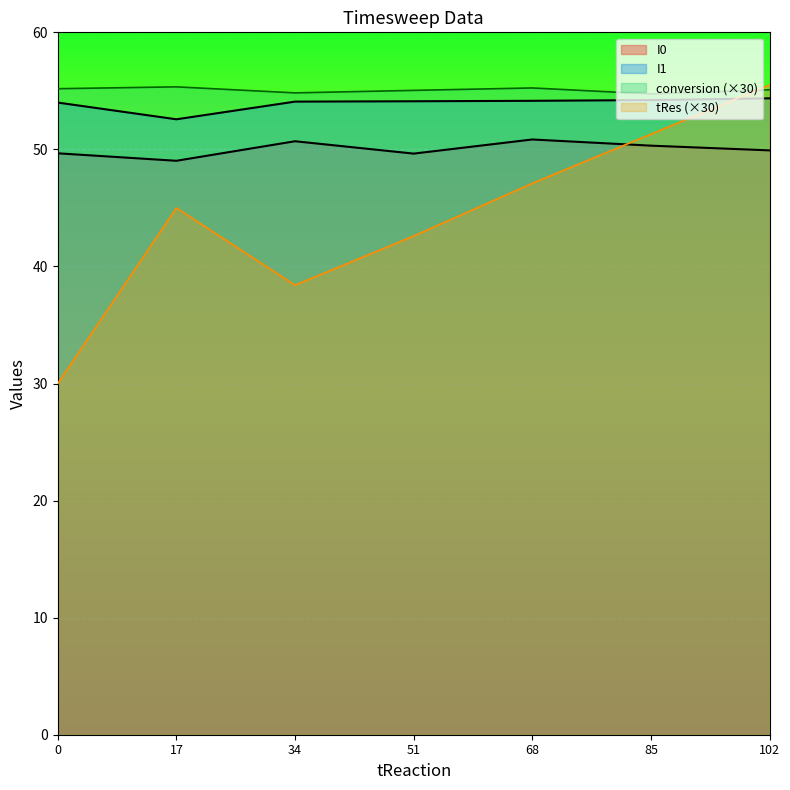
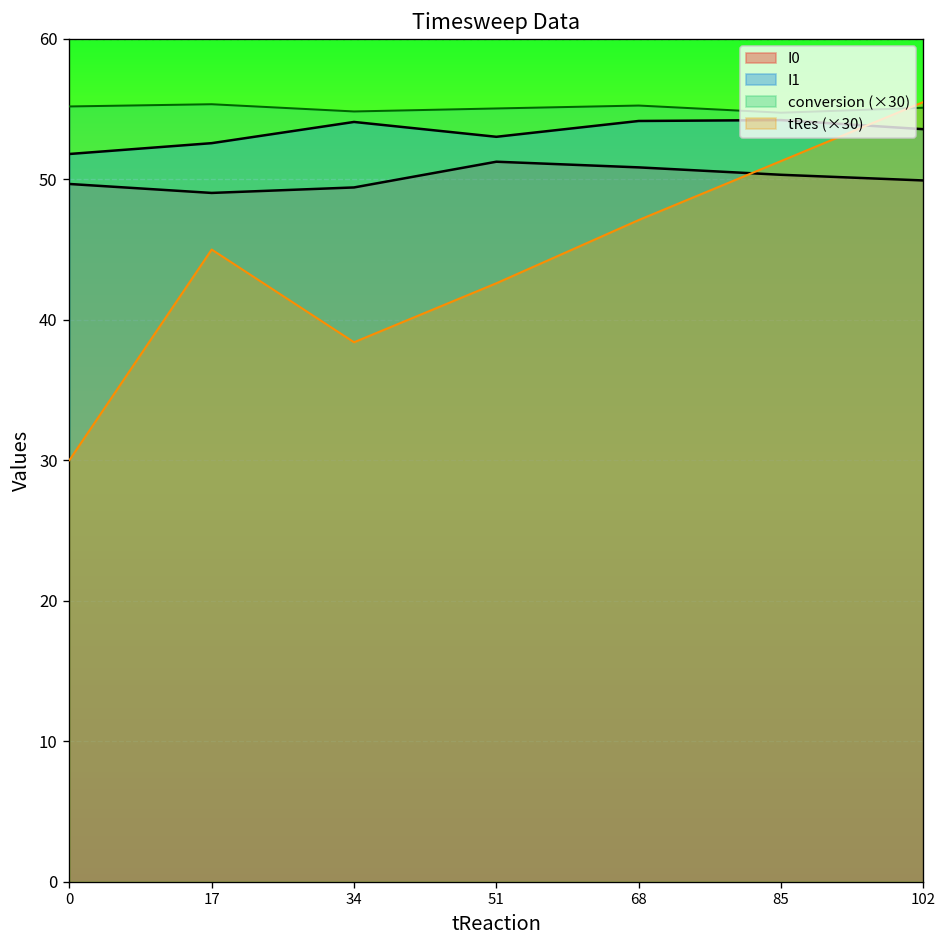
I1, 0: 54.0 -> 51.8
I0, 34: 50.7 -> 49.4
I0, 51: 49.6 -> 51.3
I1, 51: 54.1 -> 53.0
I1, 102: 54.4 -> 53.6
